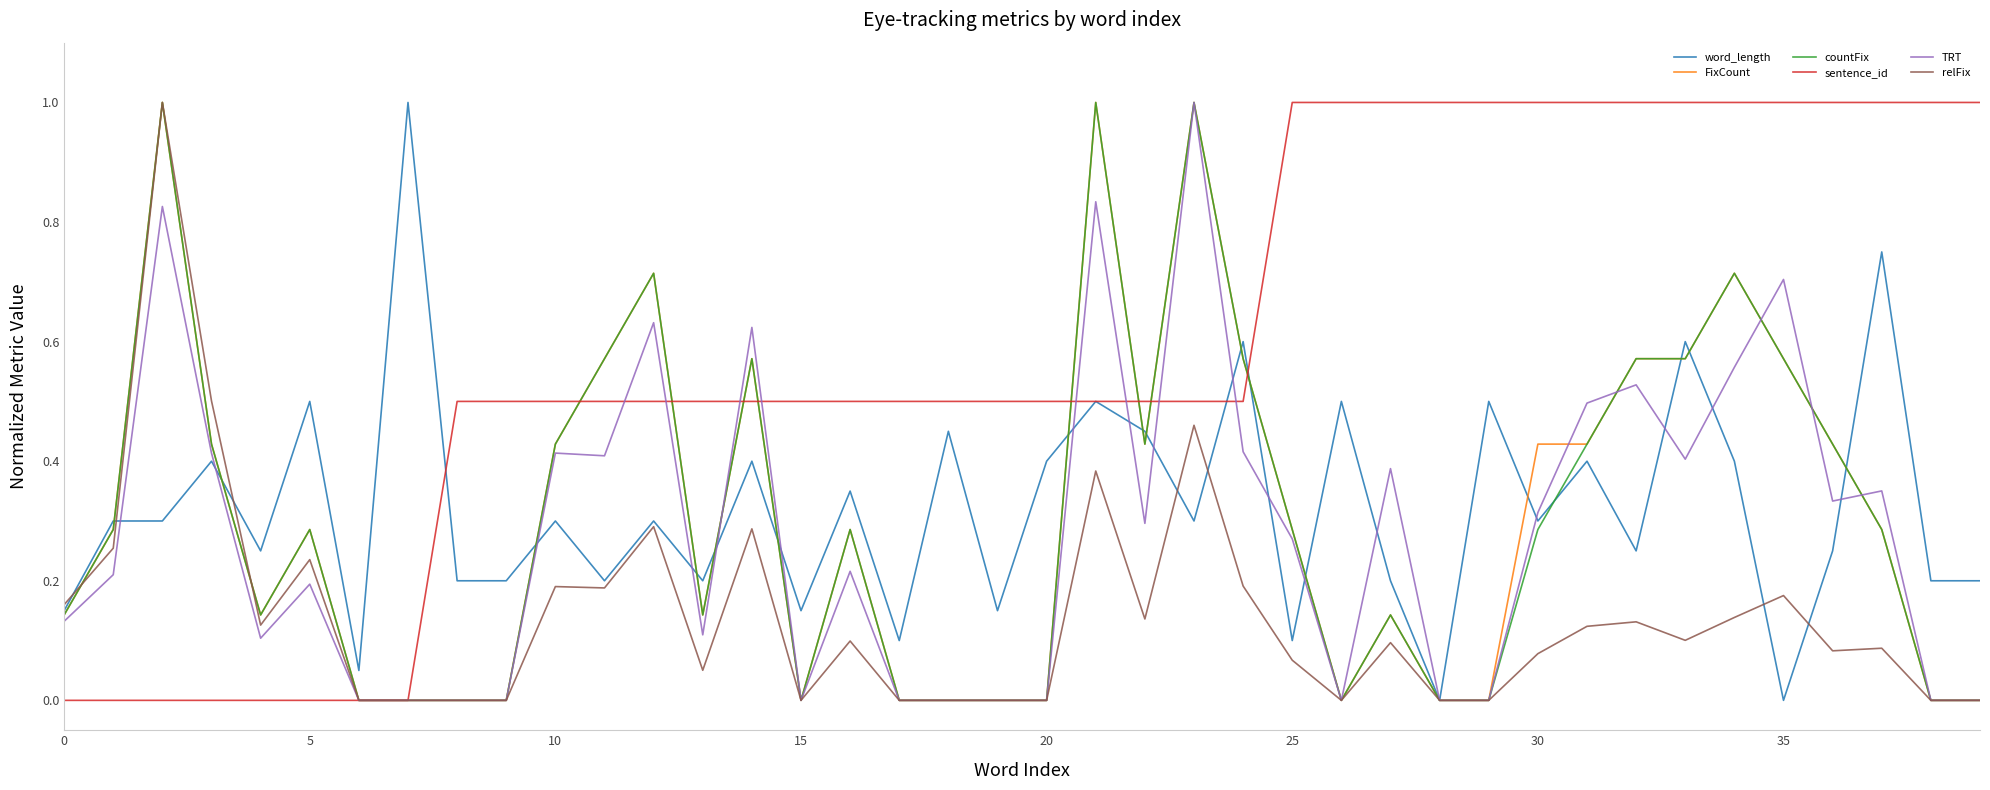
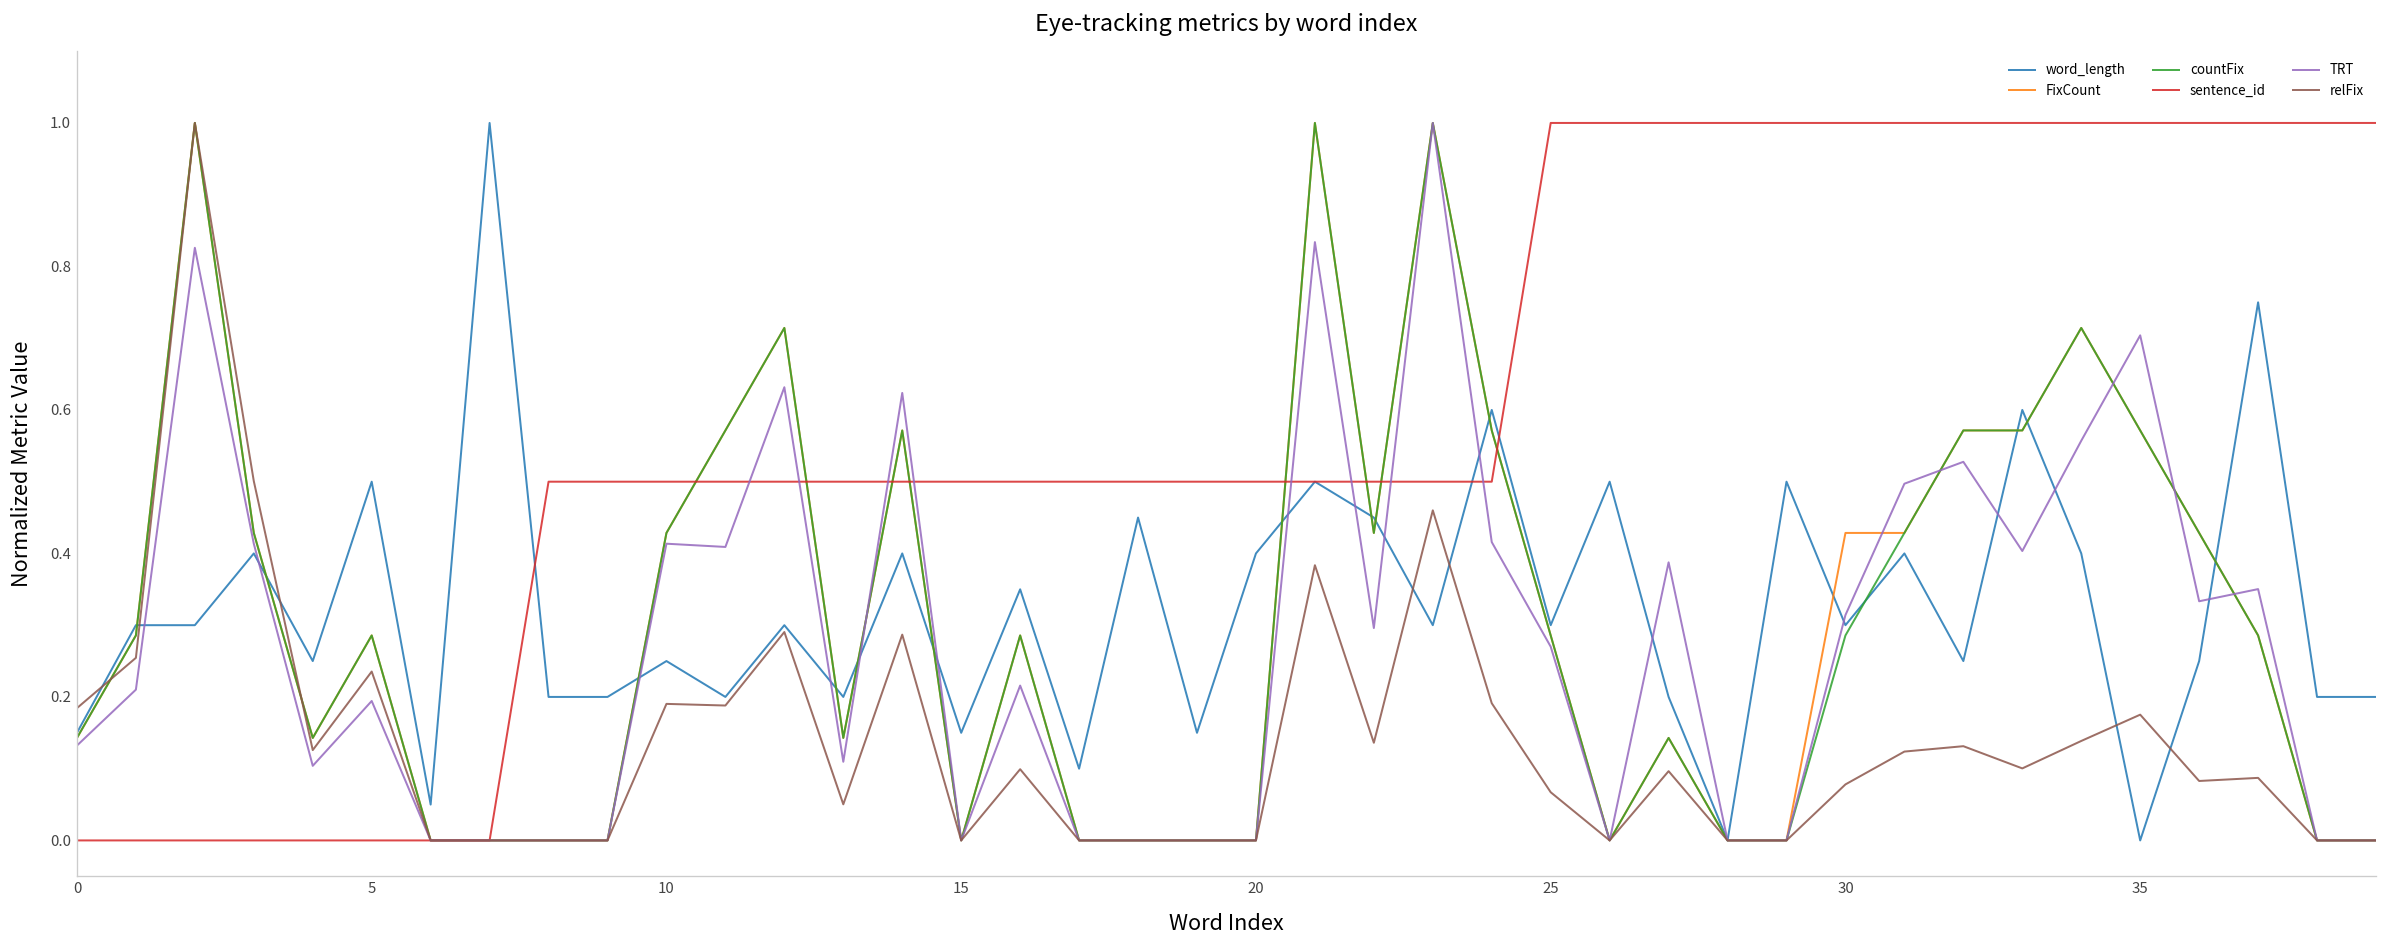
relFix, 0: 0.16 -> 0.18
word_length, 10: 0.30 -> 0.25
word_length, 25: 0.10 -> 0.30
